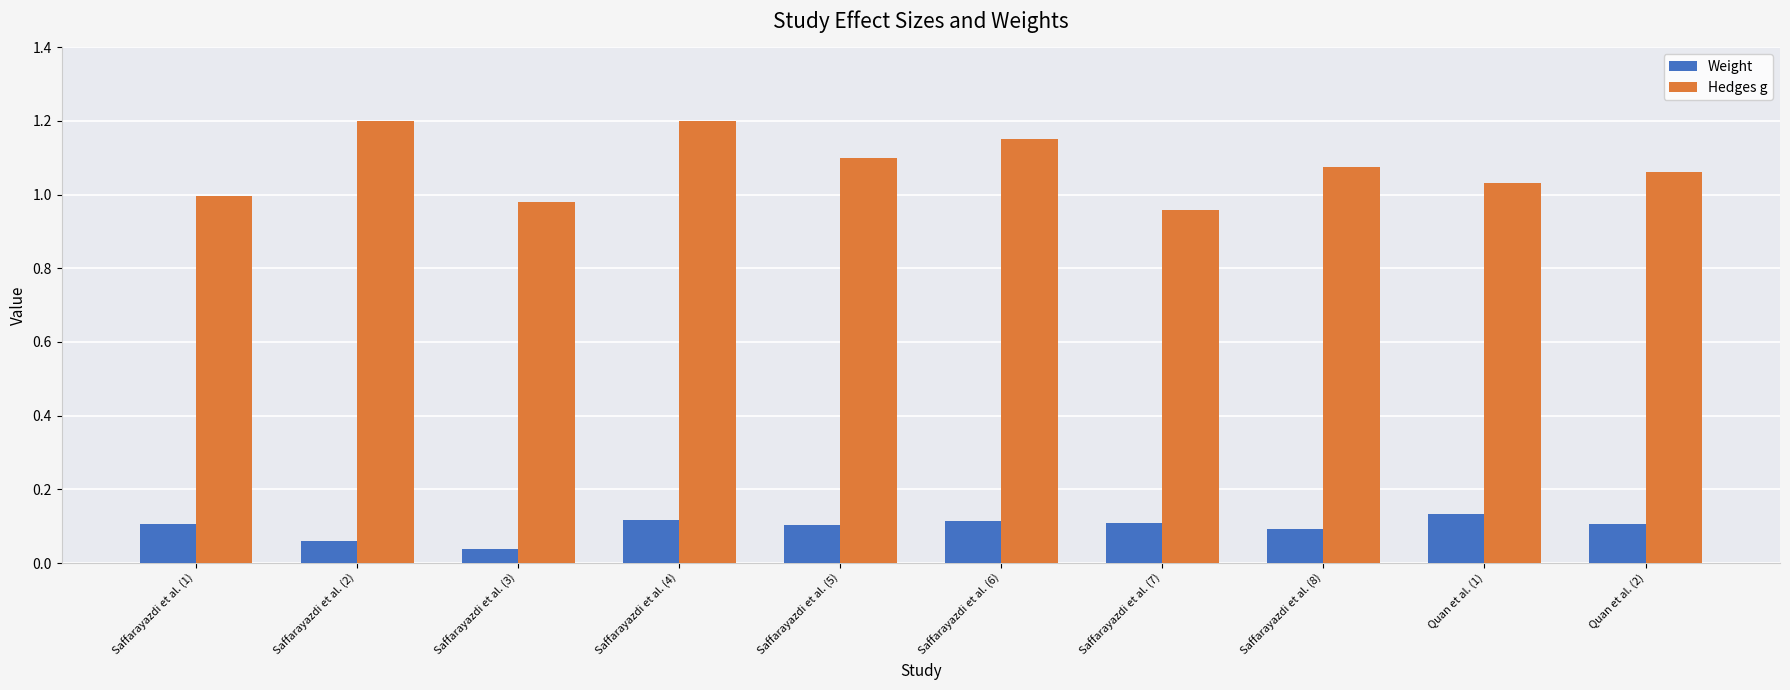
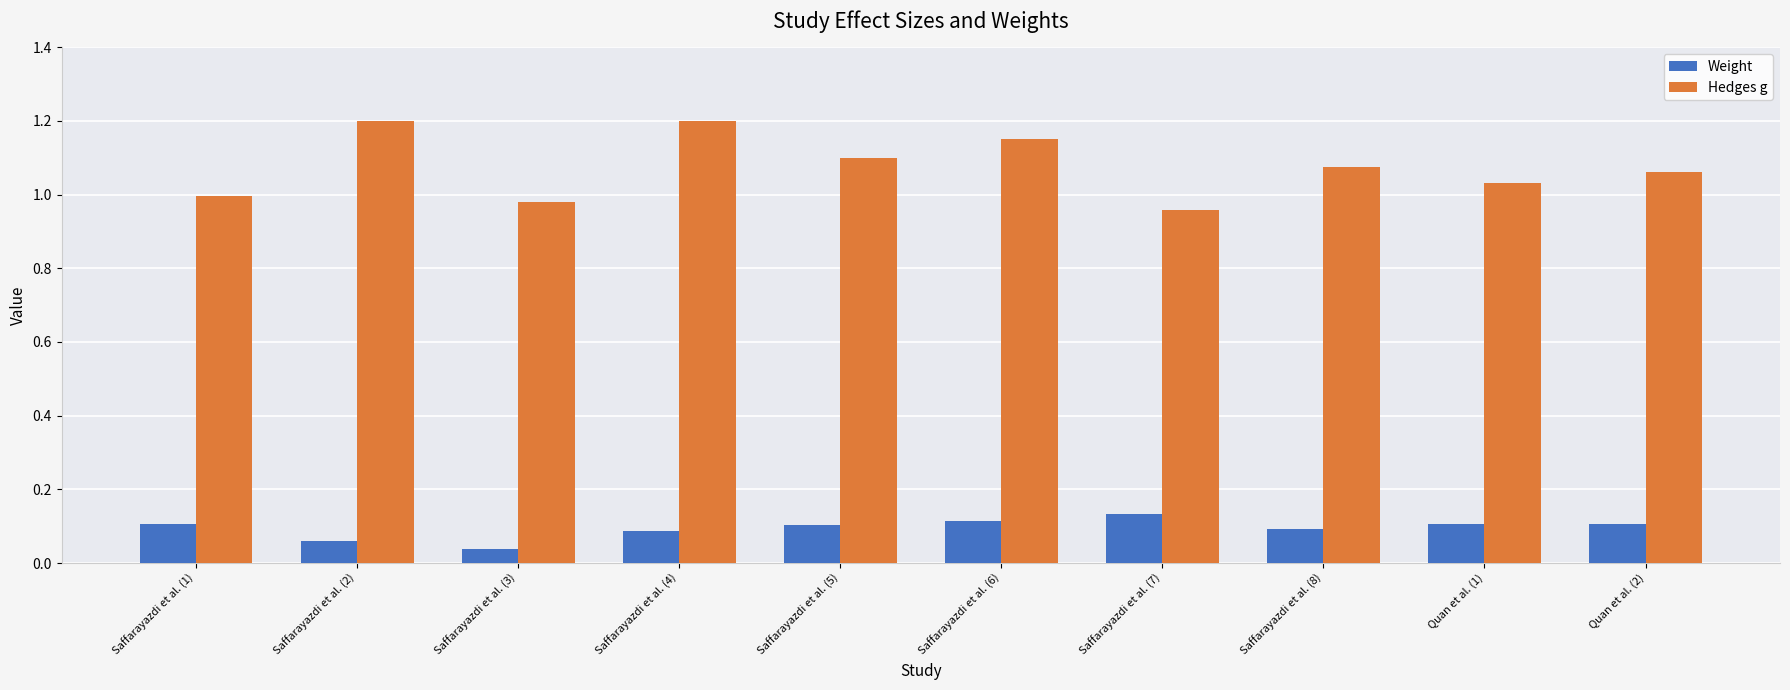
Weight, Saffarayazdi et al. (4): 0.12 -> 0.09
Weight, Saffarayazdi et al. (7): 0.11 -> 0.13
Weight, Quan et al. (1): 0.13 -> 0.11
